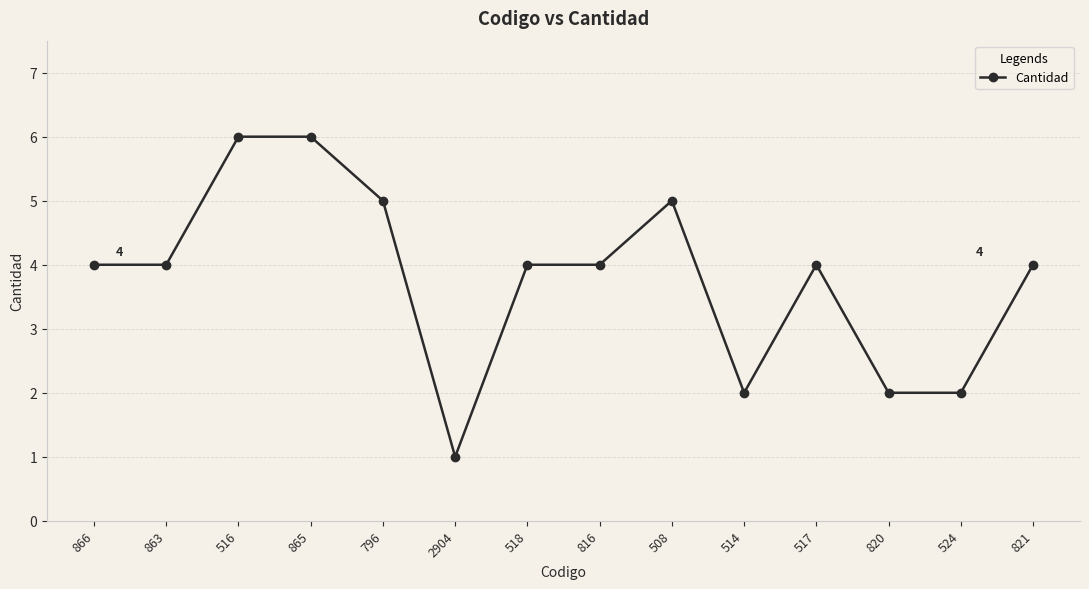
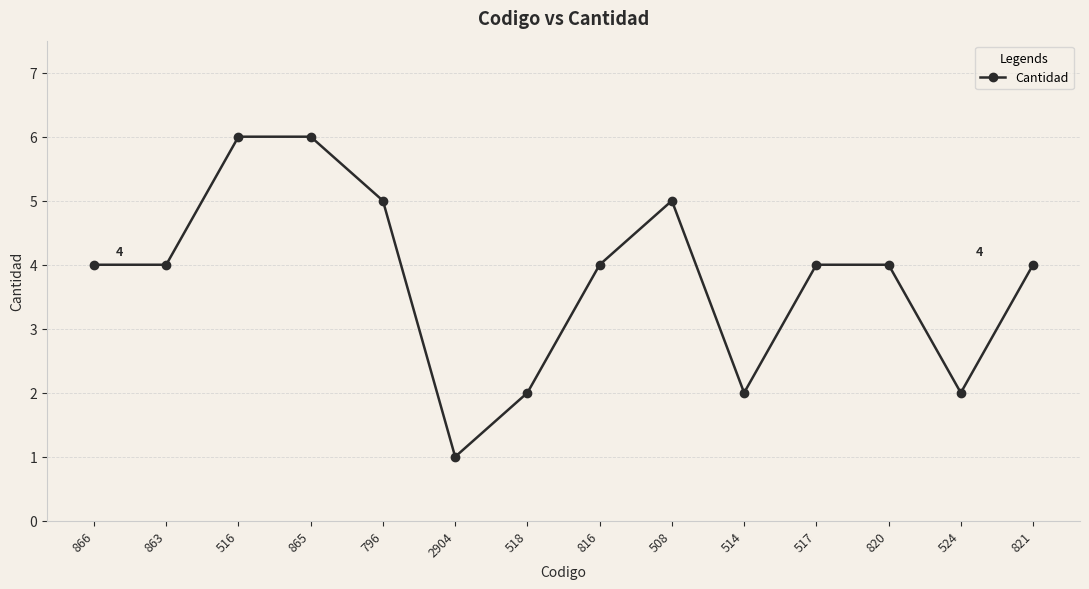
518: 4 -> 2
820: 2 -> 4
